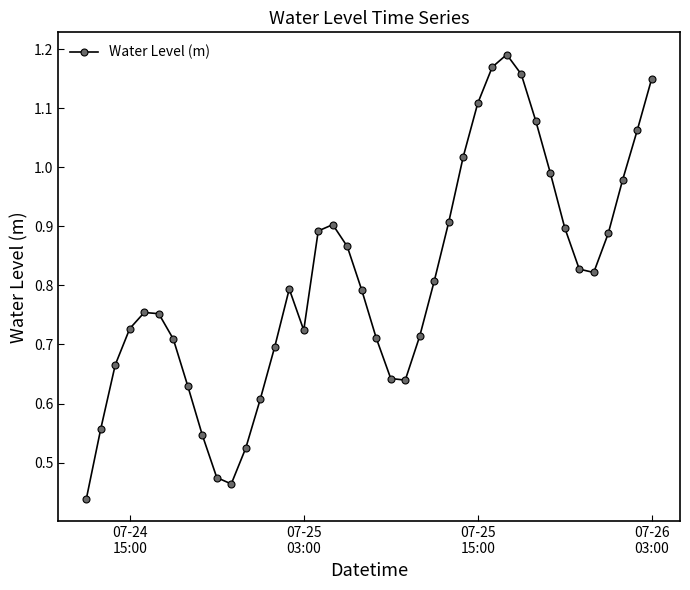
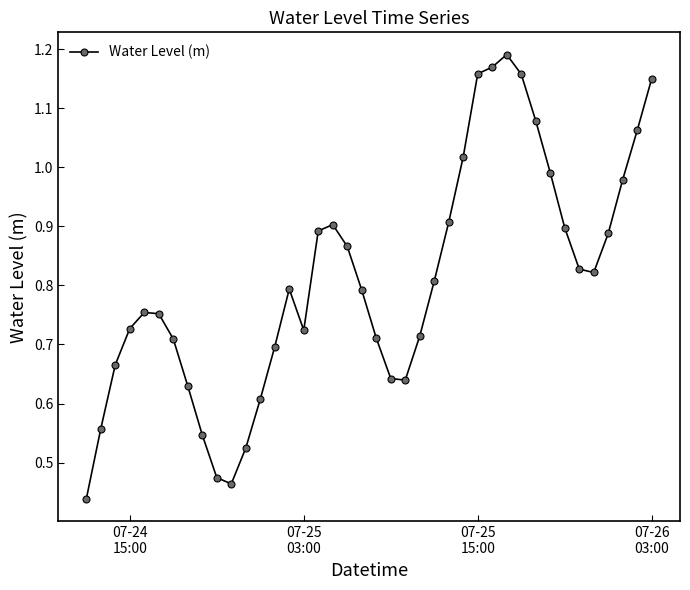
07-25 15:00: 1.11 -> 1.16
